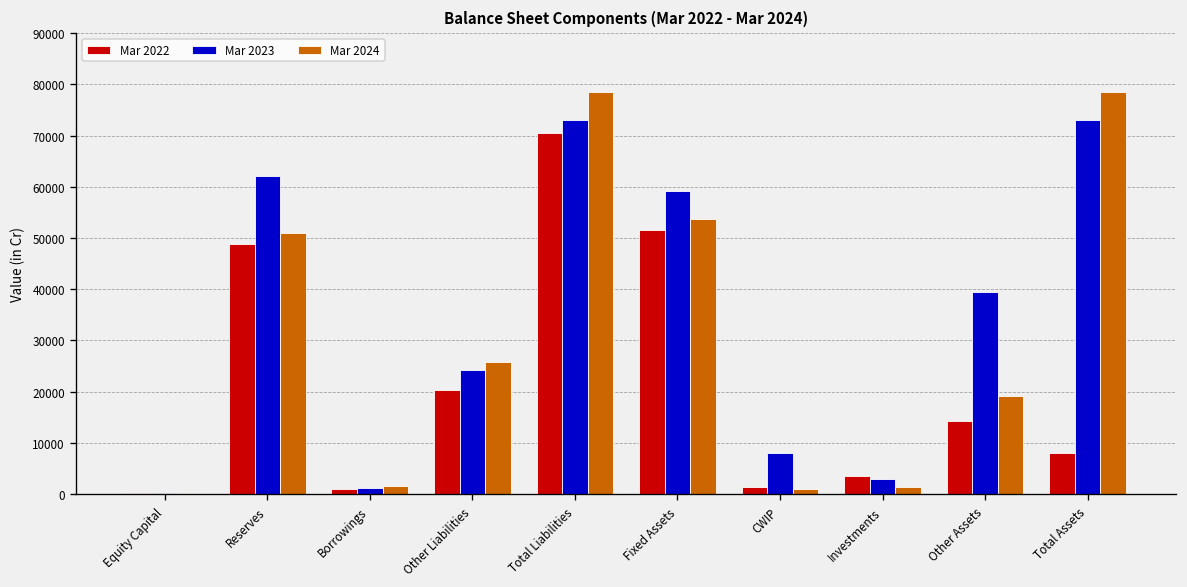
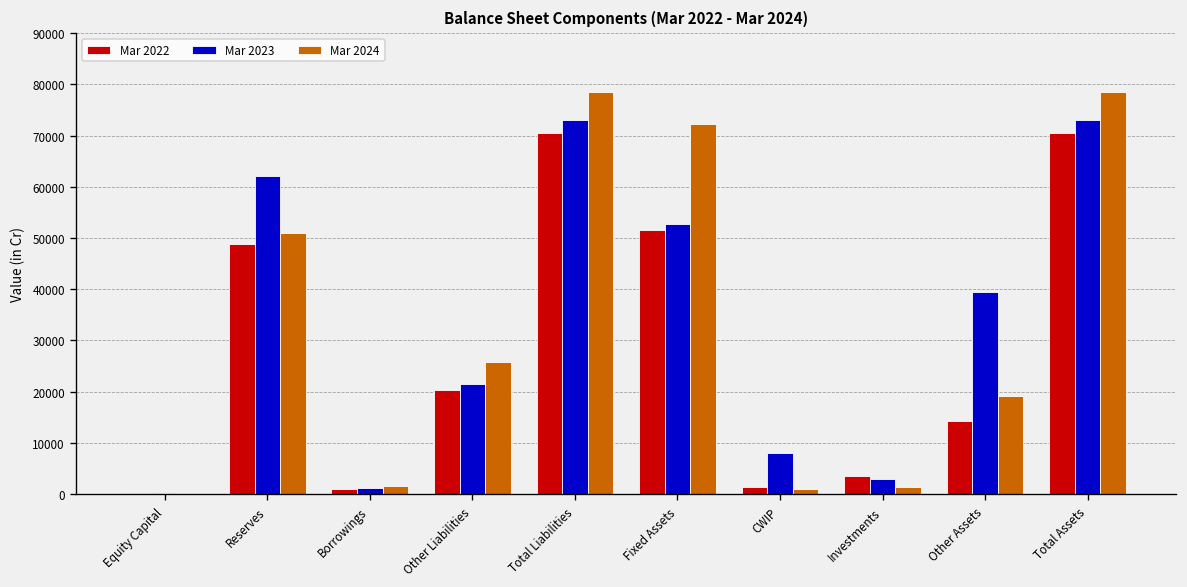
Mar 2023, Other Liabilities: 24000 -> 22000
Mar 2023, Fixed Assets: 59000 -> 53000
Mar 2024, Fixed Assets: 54000 -> 72000
Mar 2022, Total Assets: 8000 -> 71000
